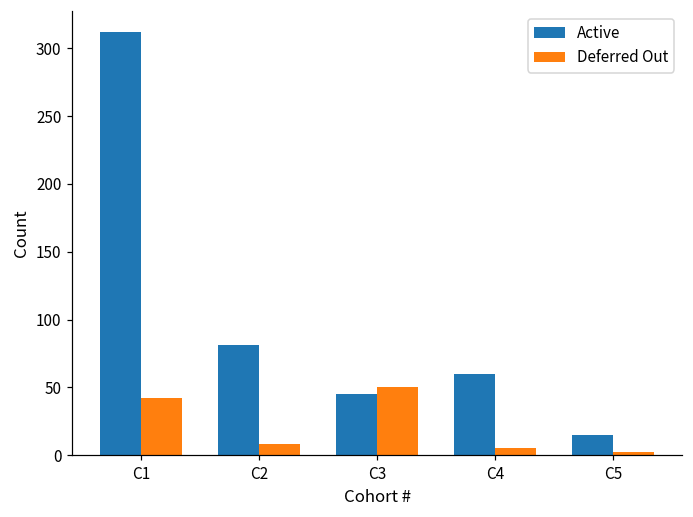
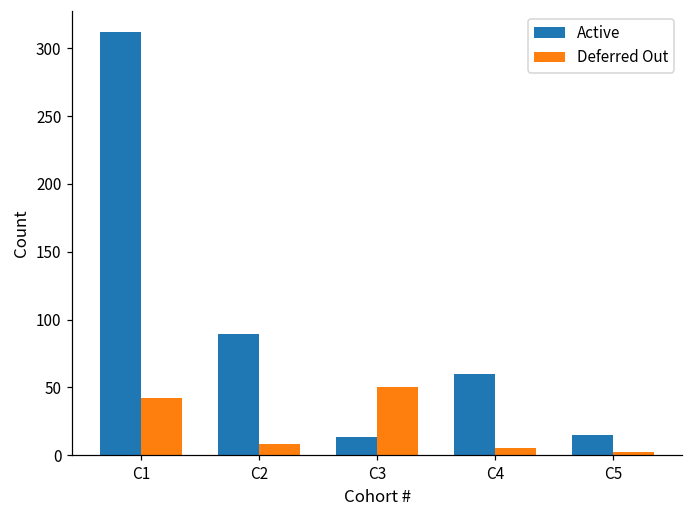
Active, C2: 81 -> 89
Active, C3: 45 -> 13
